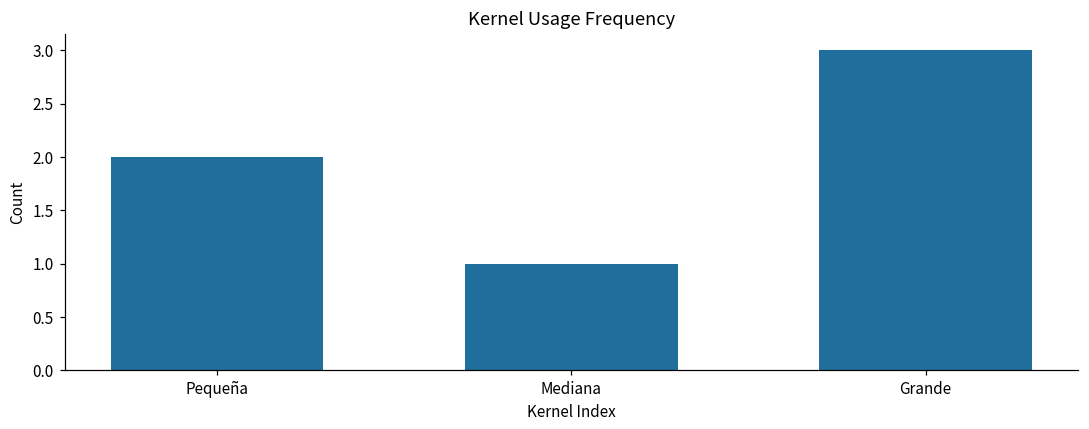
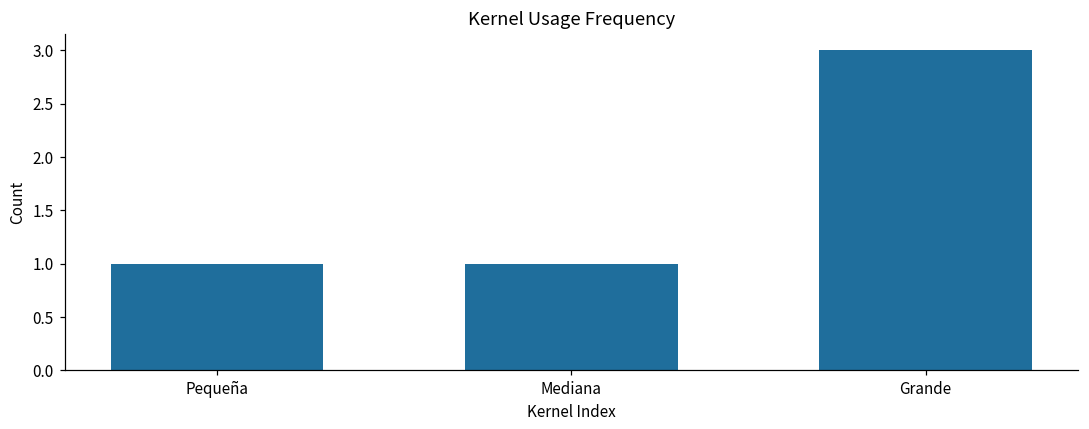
Pequeña: 2 -> 1
